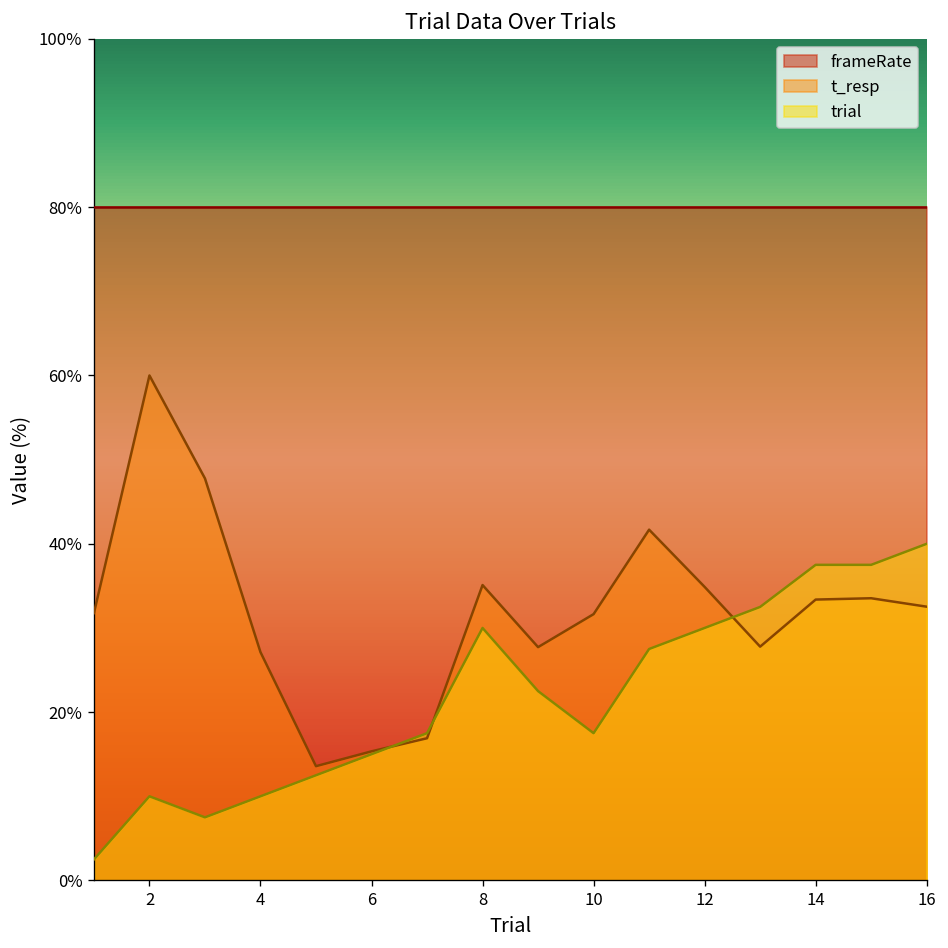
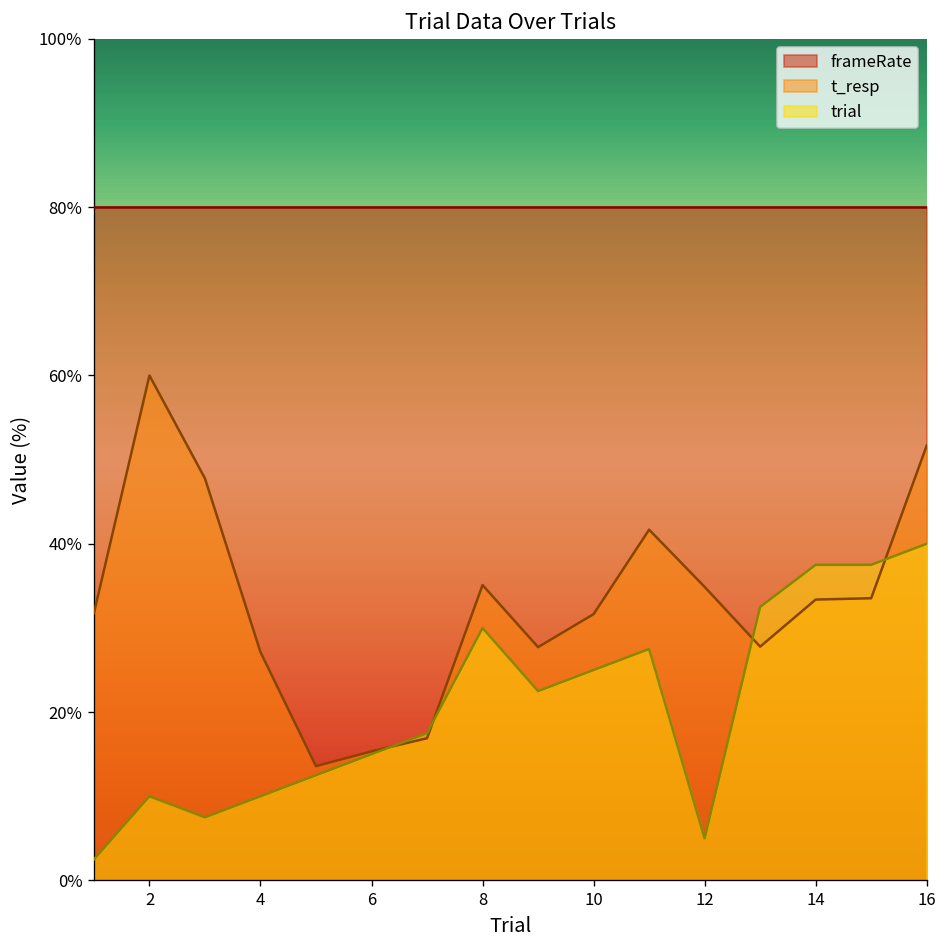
trial, 10: 18% -> 25%
trial, 12: 30% -> 5%
t_resp, 16: 33% -> 52%
